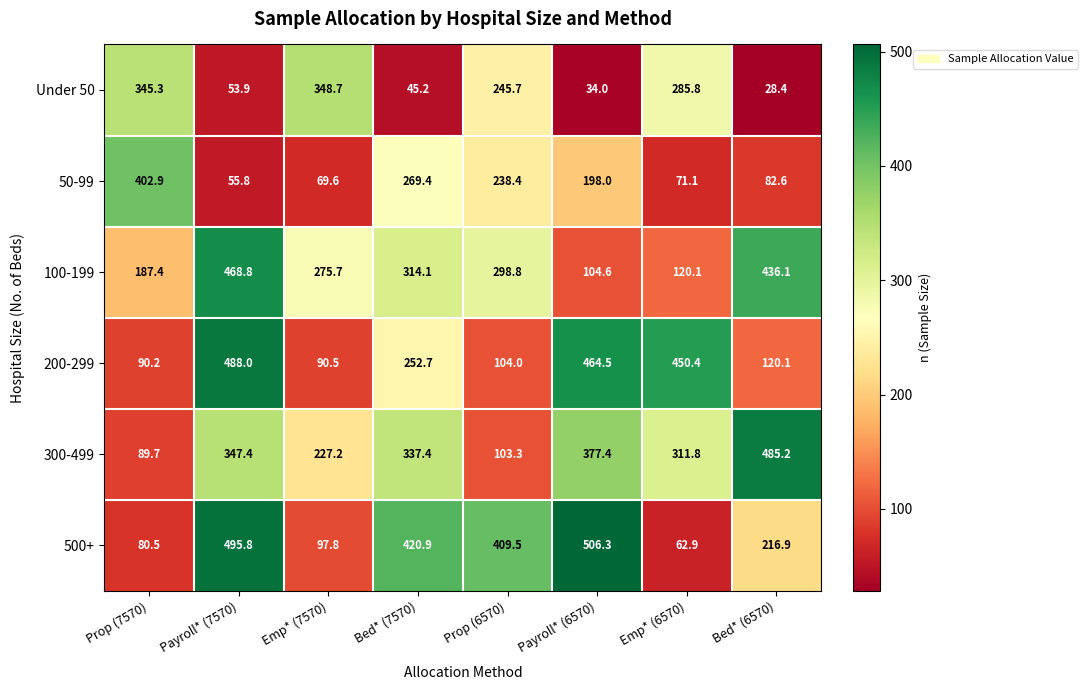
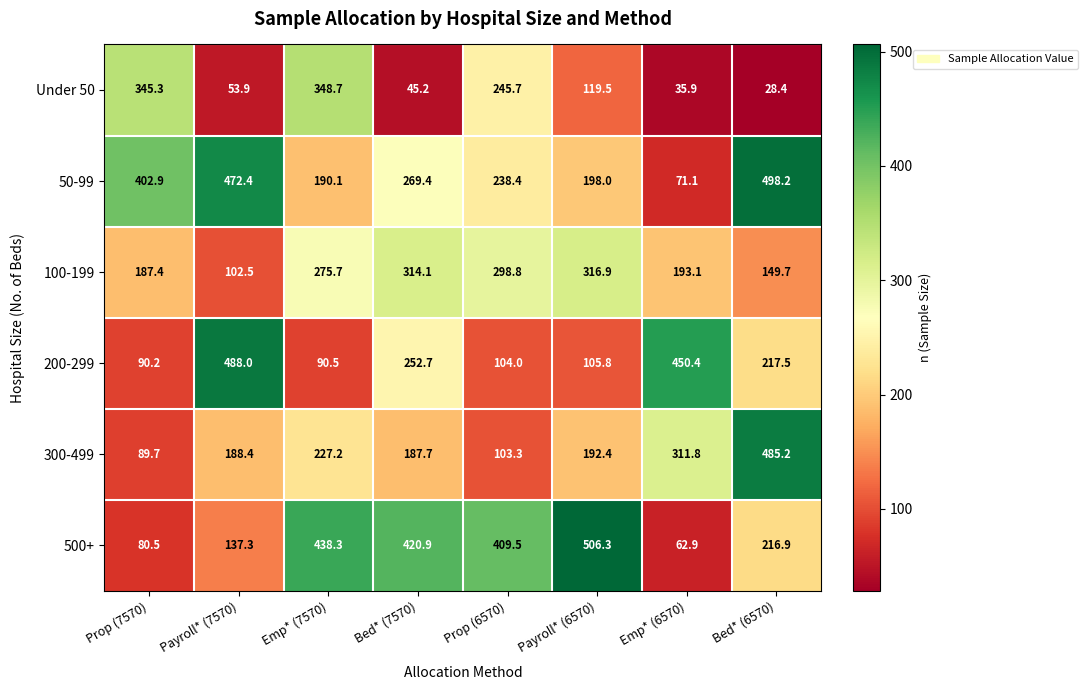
Under 50, Payroll* (6570): 34.0 -> 119.5
Under 50, Emp* (6570): 285.8 -> 35.9
50-99, Payroll* (7570): 55.8 -> 472.4
50-99, Emp* (7570): 69.6 -> 190.1
50-99, Bed* (6570): 82.6 -> 498.2
100-199, Payroll* (7570): 468.8 -> 102.5
100-199, Payroll* (6570): 104.6 -> 316.9
100-199, Emp* (6570): 120.1 -> 193.1
100-199, Bed* (6570): 436.1 -> 149.7
200-299, Payroll* (6570): 464.5 -> 105.8
200-299, Bed* (6570): 120.1 -> 217.5
300-499, Payroll* (7570): 347.4 -> 188.4
300-499, Bed* (7570): 337.4 -> 187.7
300-499, Payroll* (6570): 377.4 -> 192.4
500+, Payroll* (7570): 495.8 -> 137.3
500+, Emp* (7570): 97.8 -> 438.3
